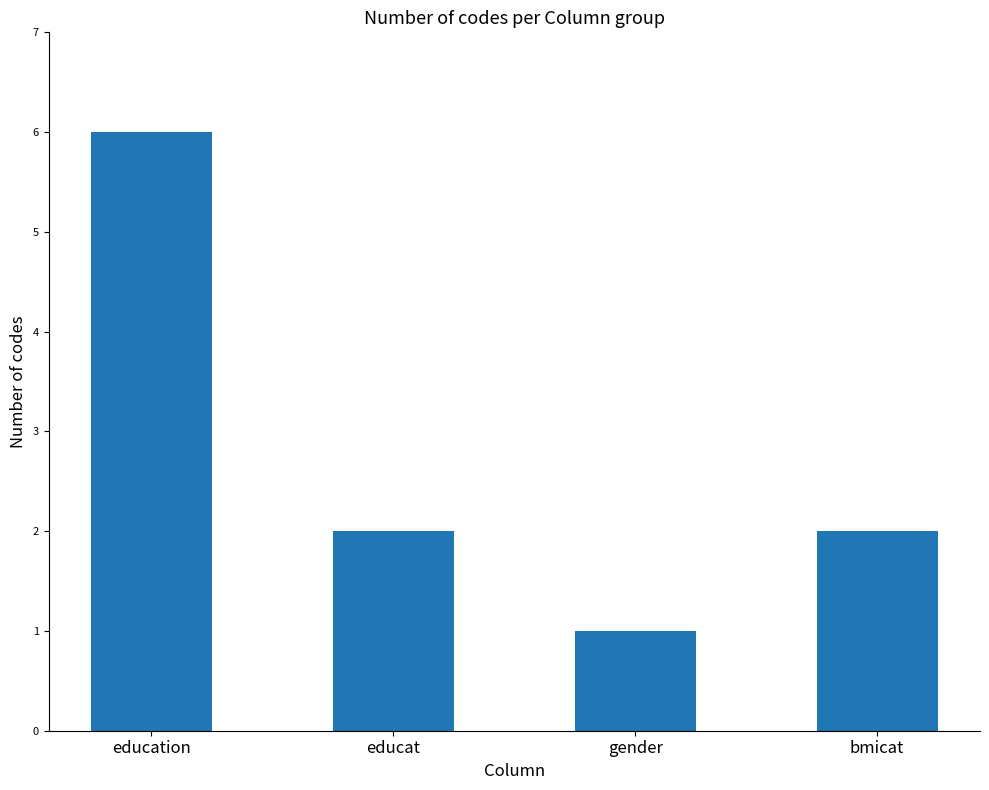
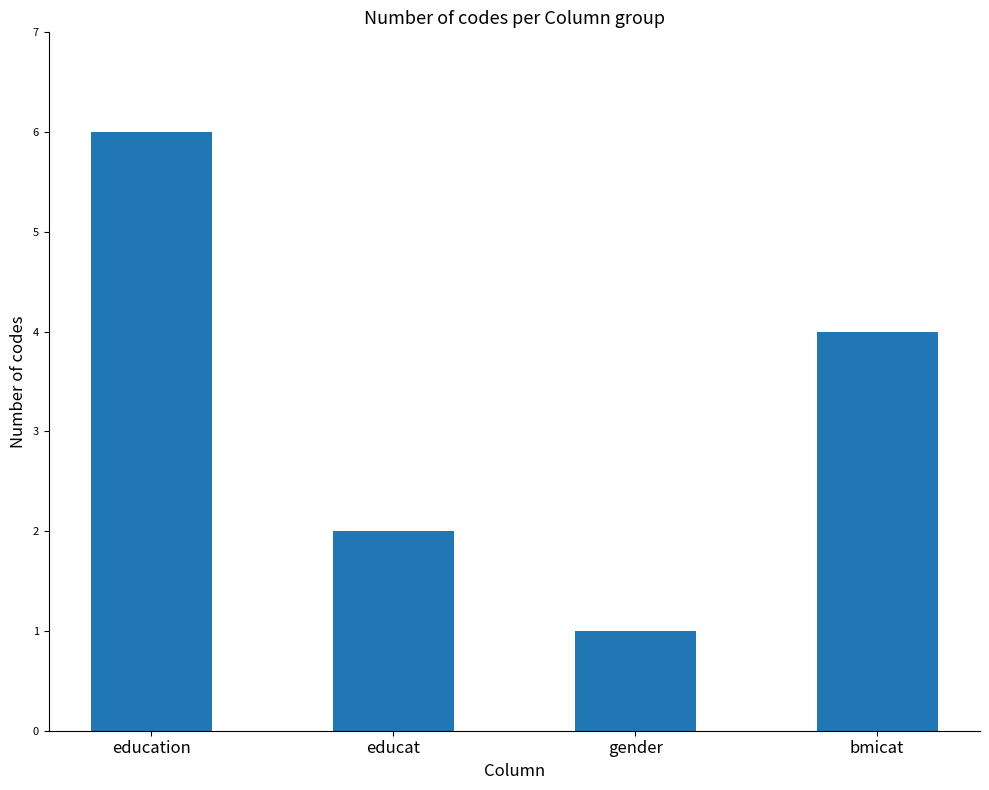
bmicat: 2 -> 4
